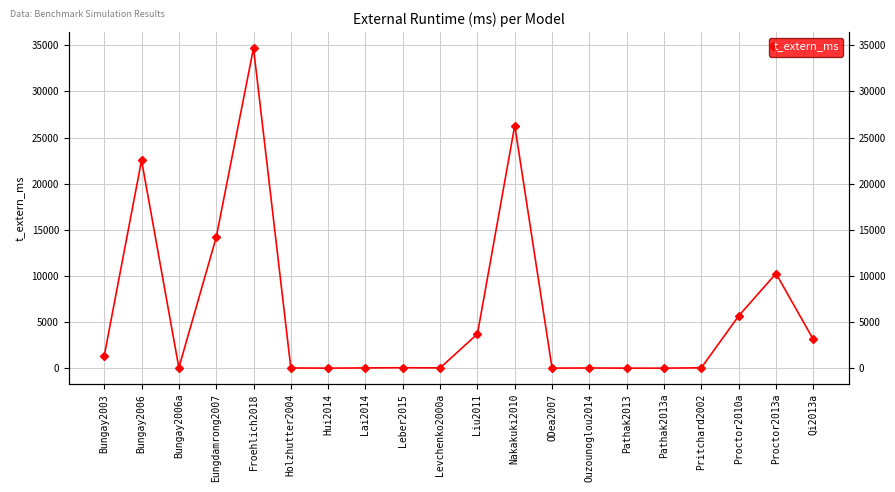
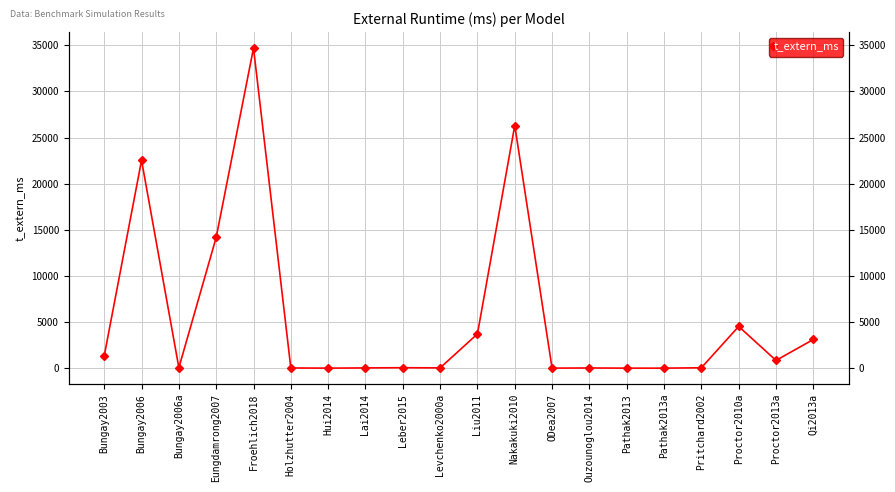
Proctor2010a: 6000 -> 5000
Proctor2013a: 10000 -> 1000
